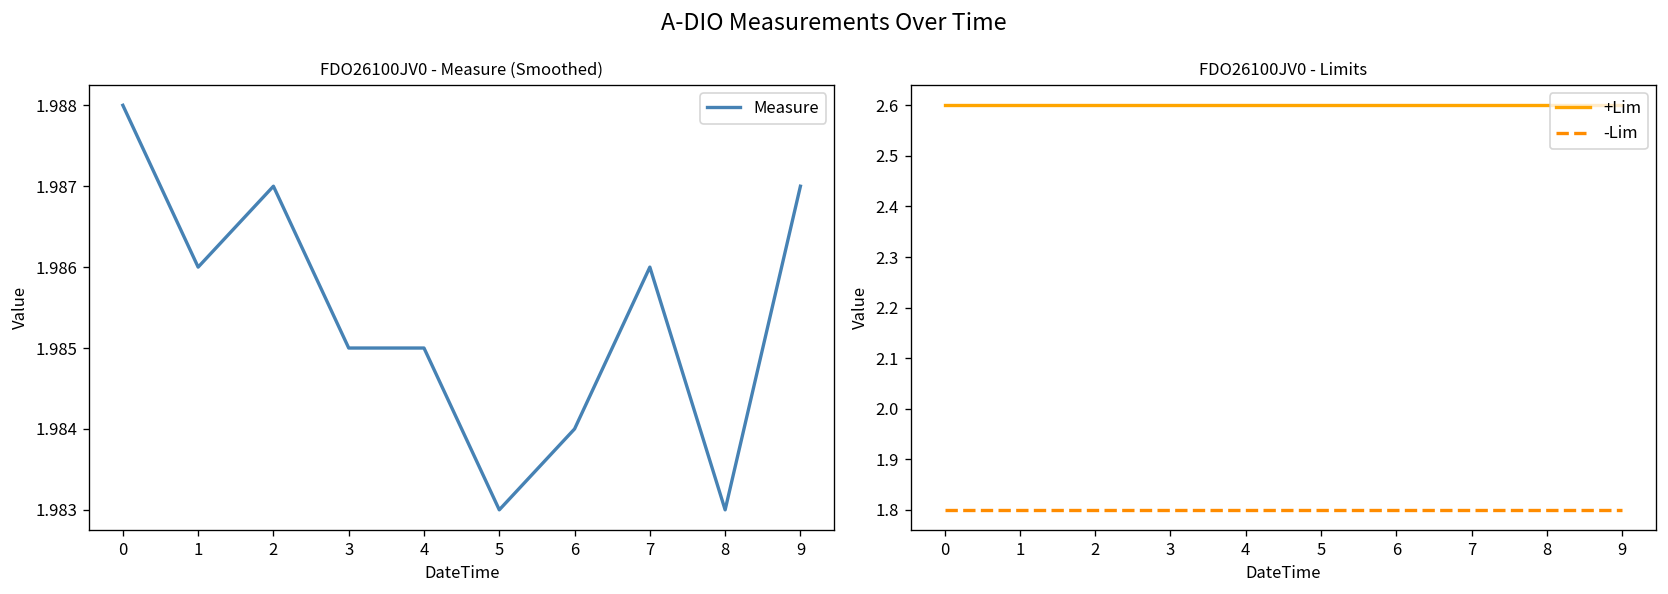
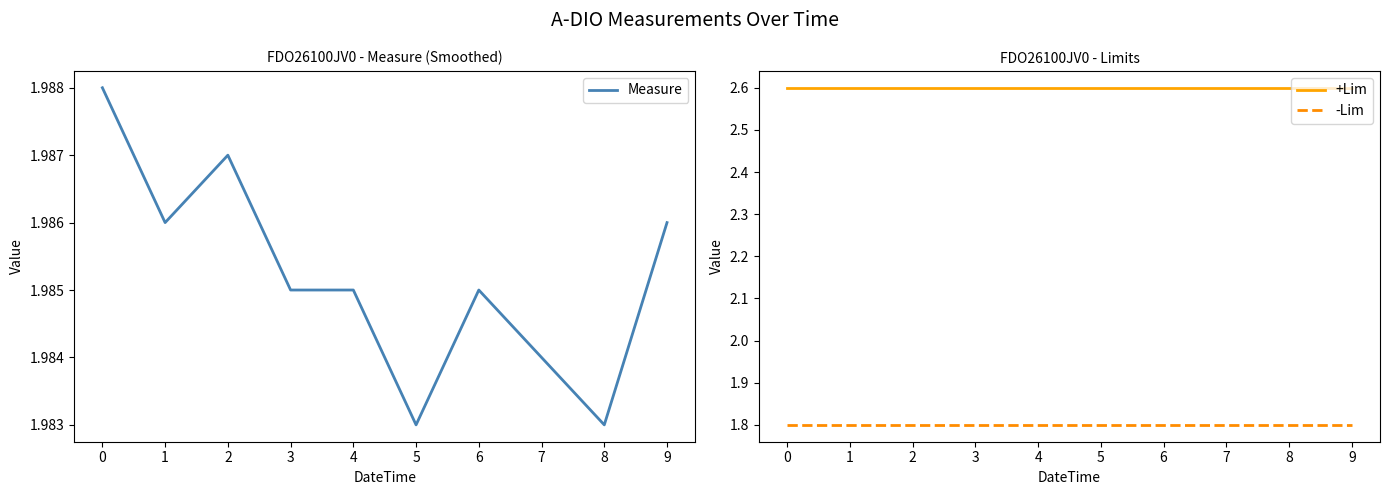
FDO26100JV0 - Measure (Smoothed), 6: 1.984 -> 1.985
FDO26100JV0 - Measure (Smoothed), 7: 1.986 -> 1.984
FDO26100JV0 - Measure (Smoothed), 9: 1.987 -> 1.986
